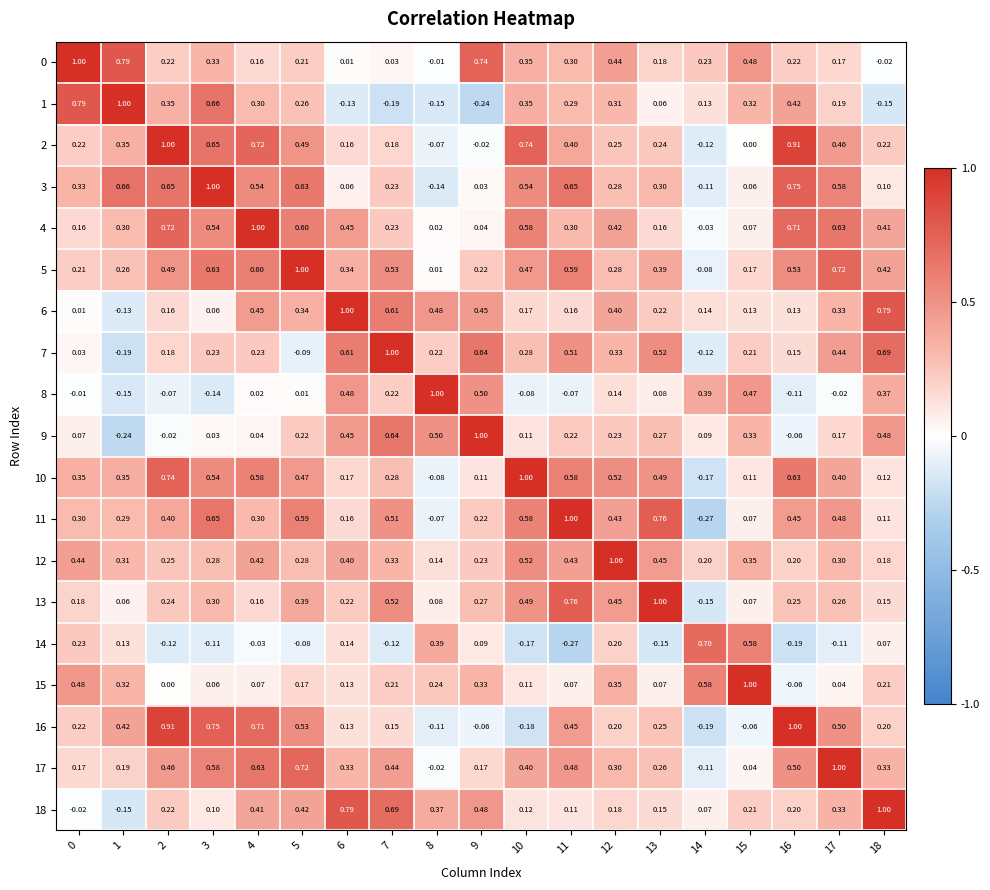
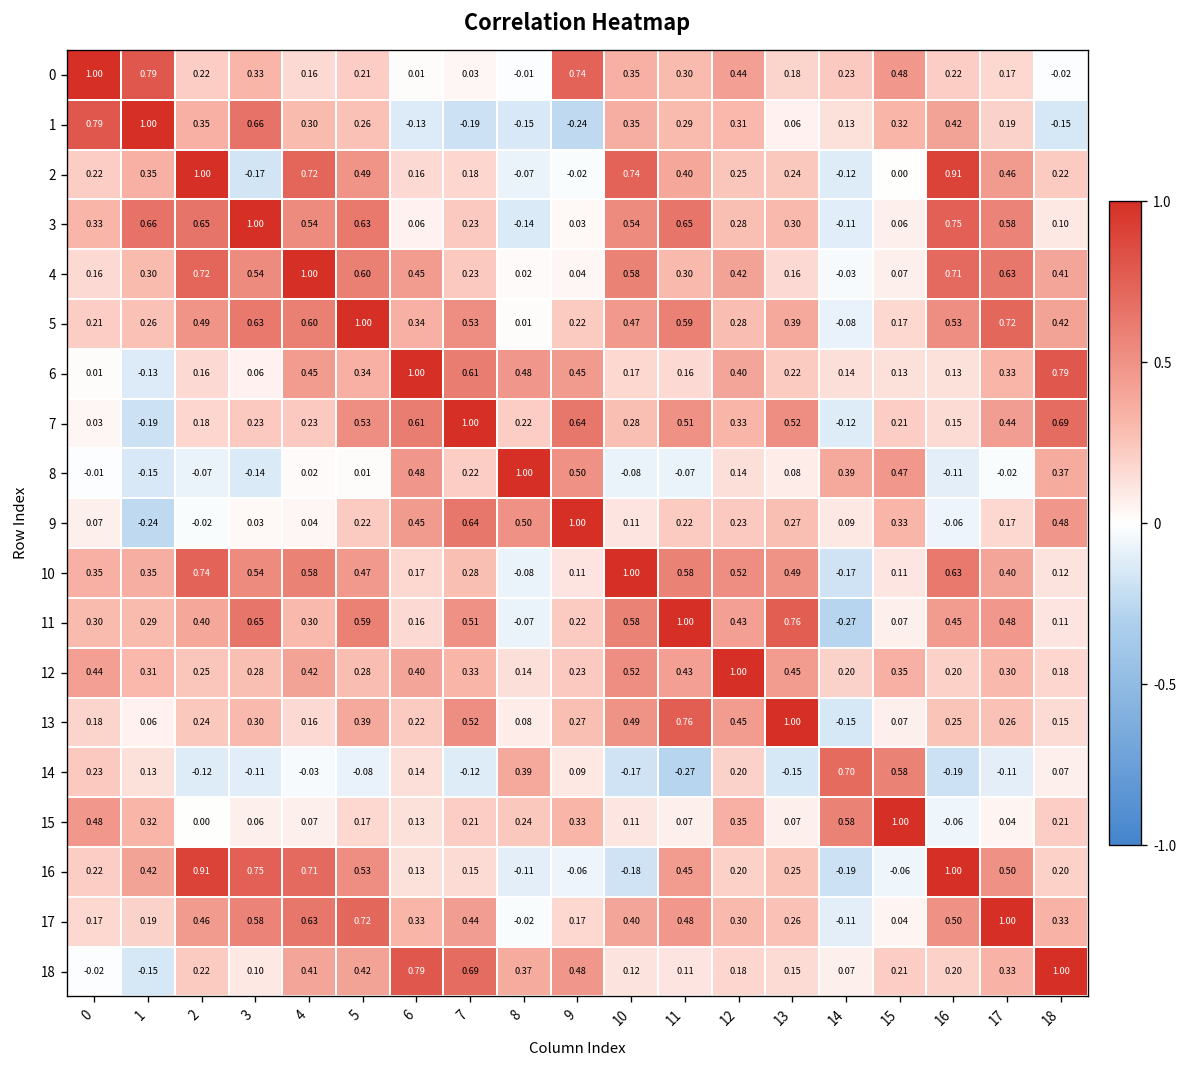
2, 3: 0.65 -> -0.17
7, 5: -0.09 -> 0.53
